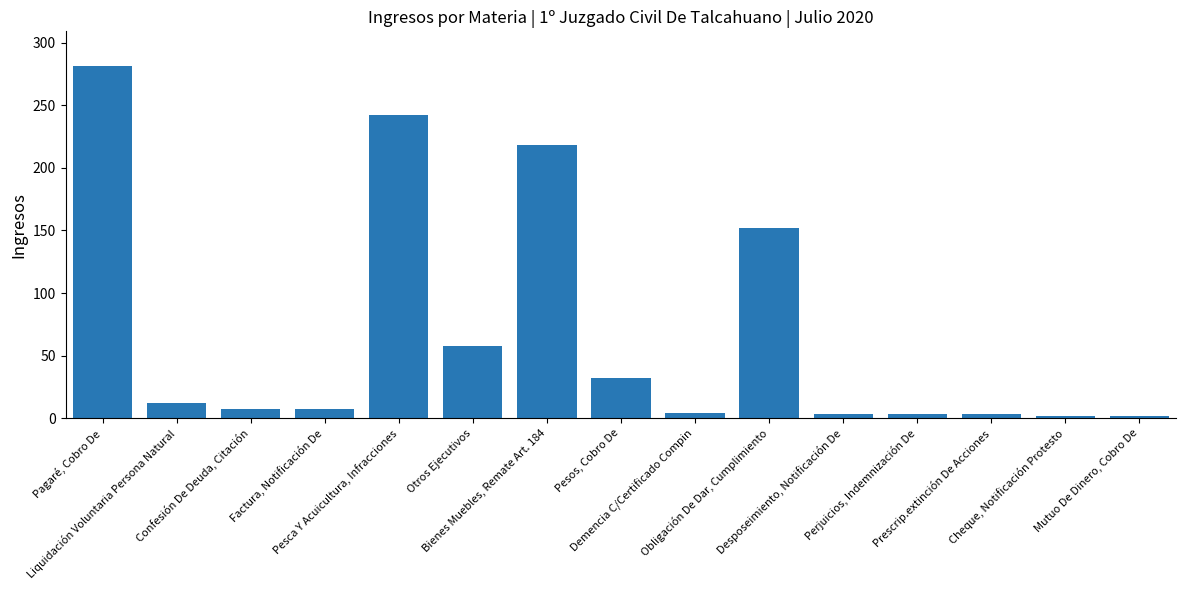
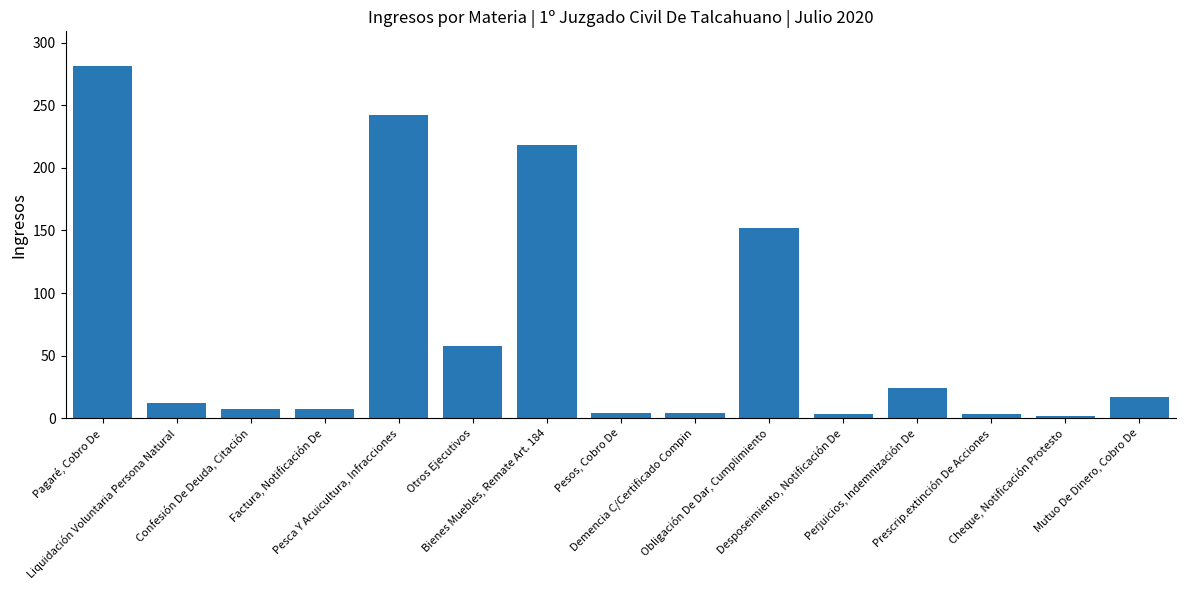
Pesos, Cobro De: 32 -> 4
Perjuicios, Indemnización De: 3 -> 24
Mutuo De Dinero, Cobro De: 2 -> 17
